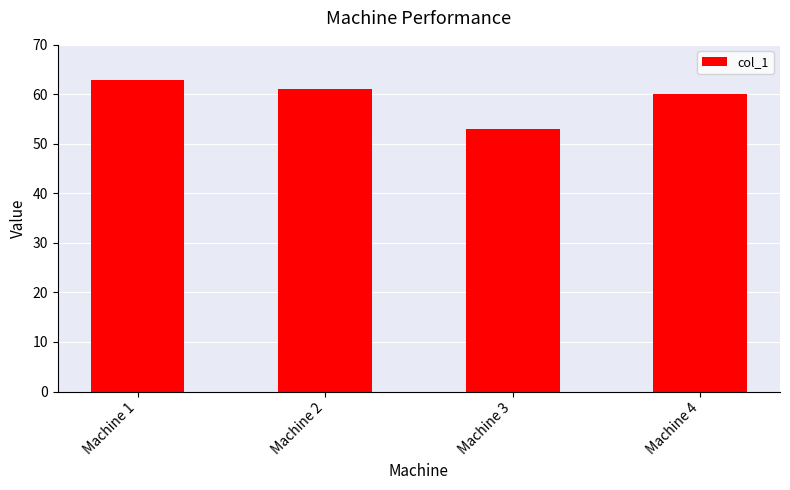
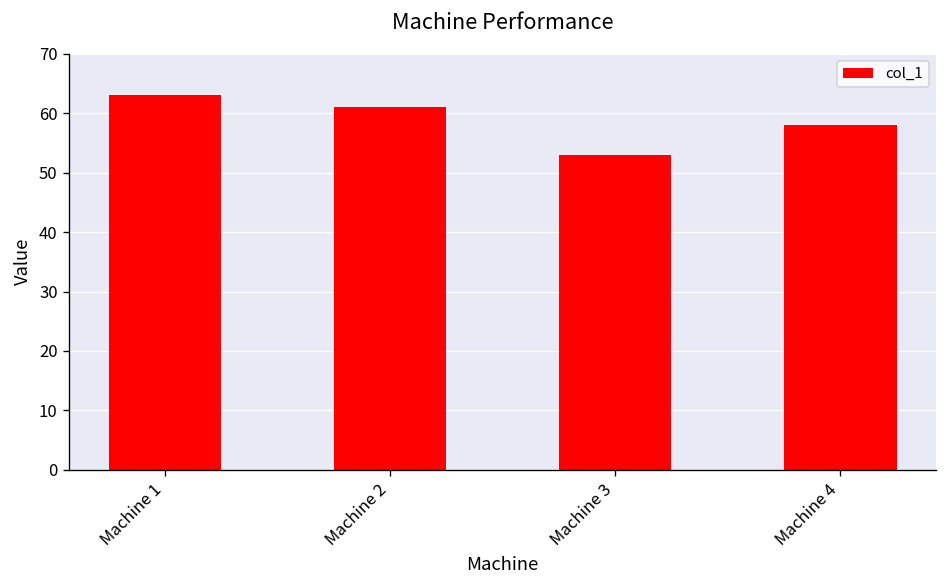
Machine 4: 60 -> 58
